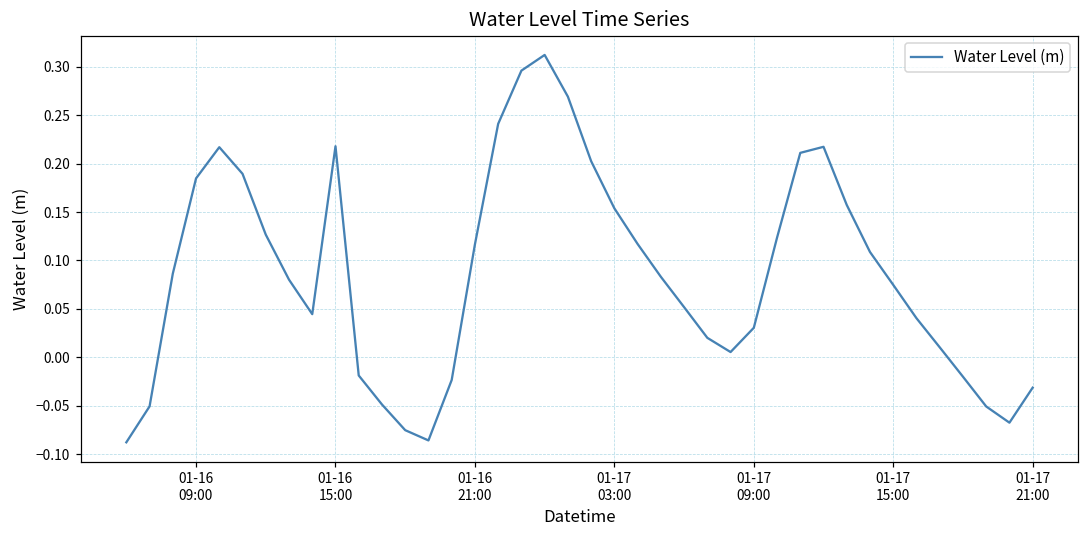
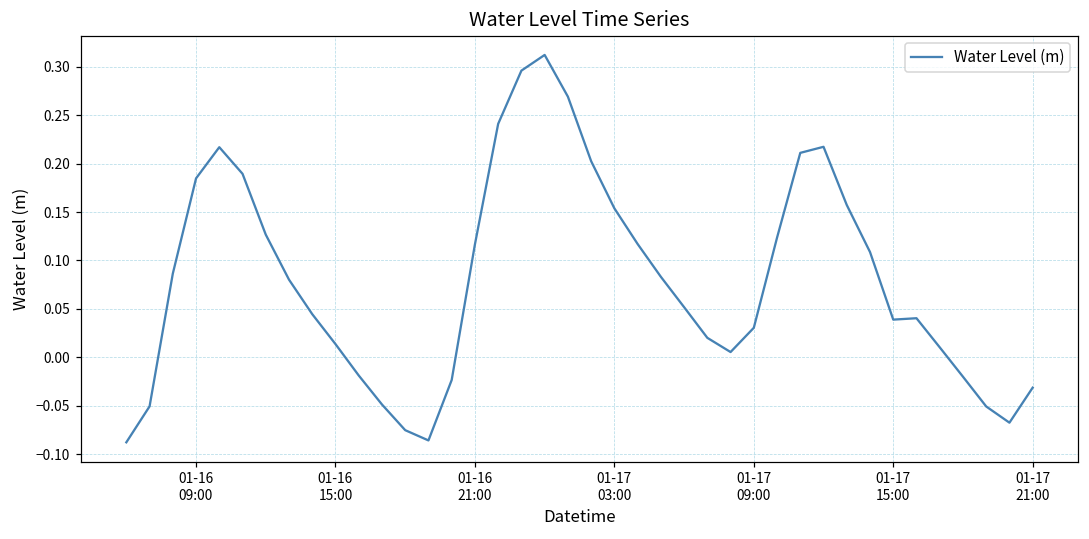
01-16 15:00: 0.22 -> 0.01
01-17 15:00: 0.07 -> 0.04
